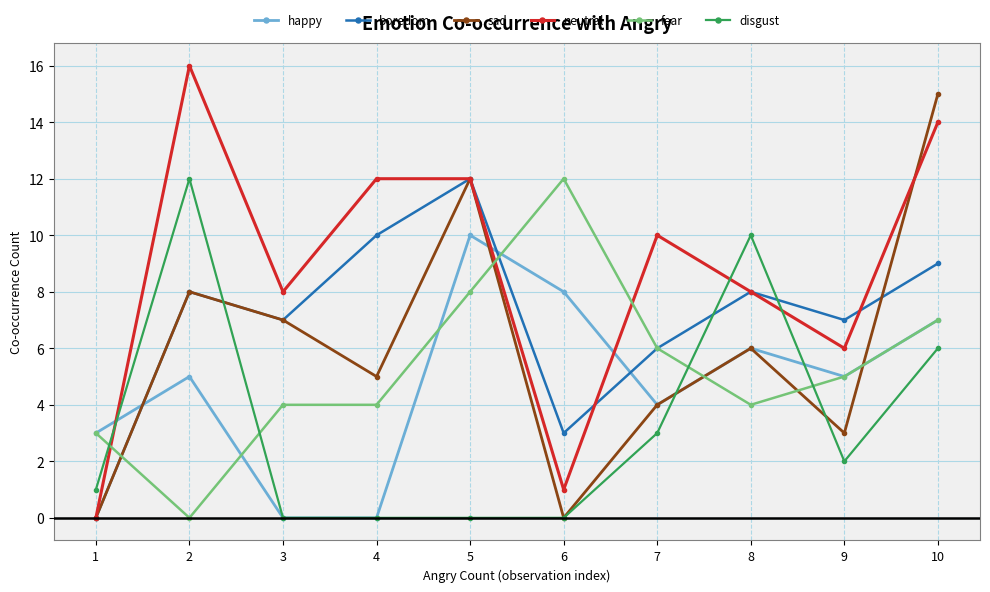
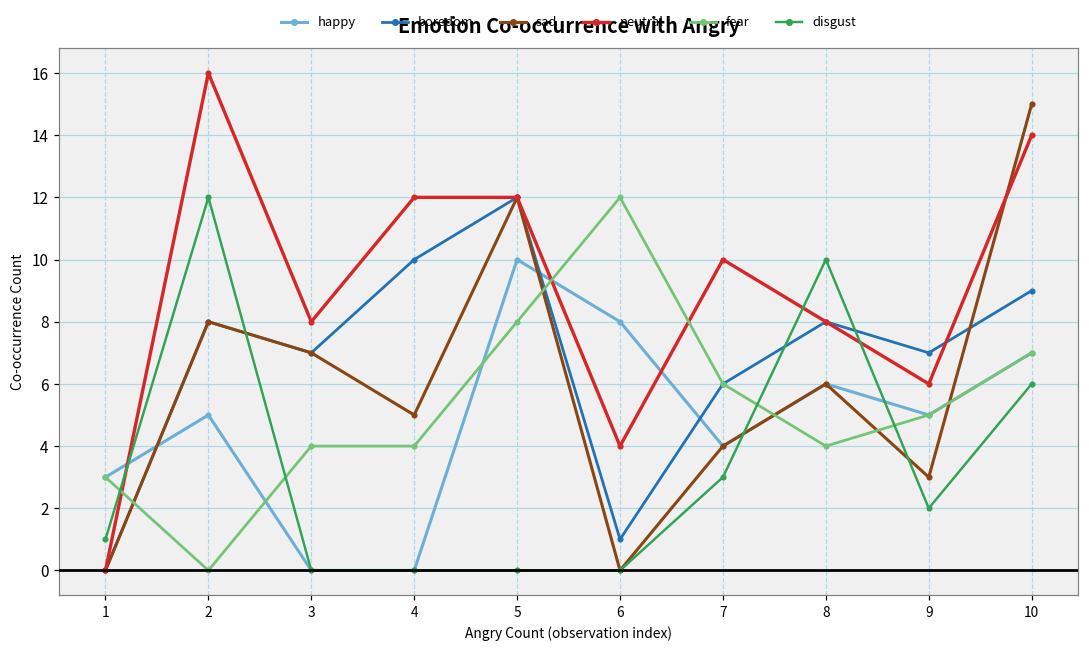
boredom, 6: 3 -> 1
neutral, 6: 1 -> 4
